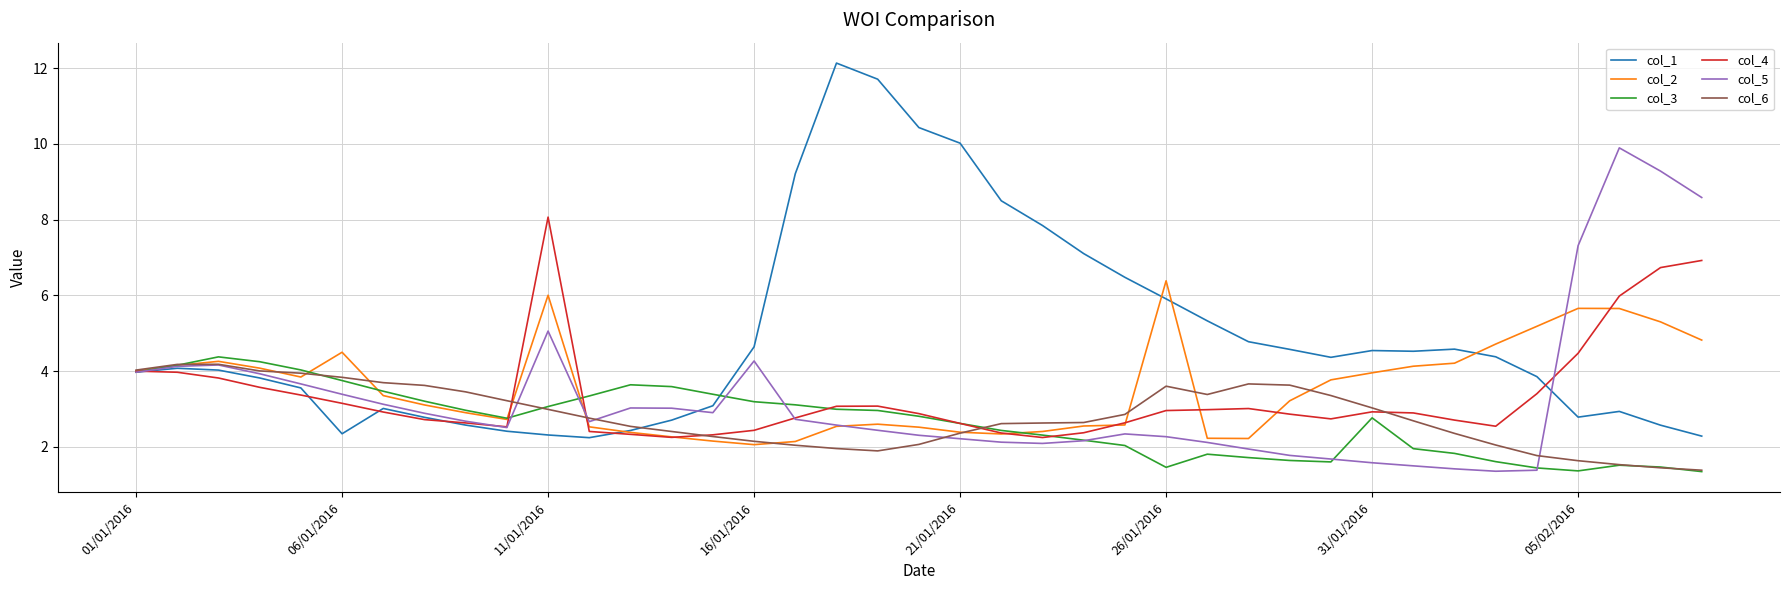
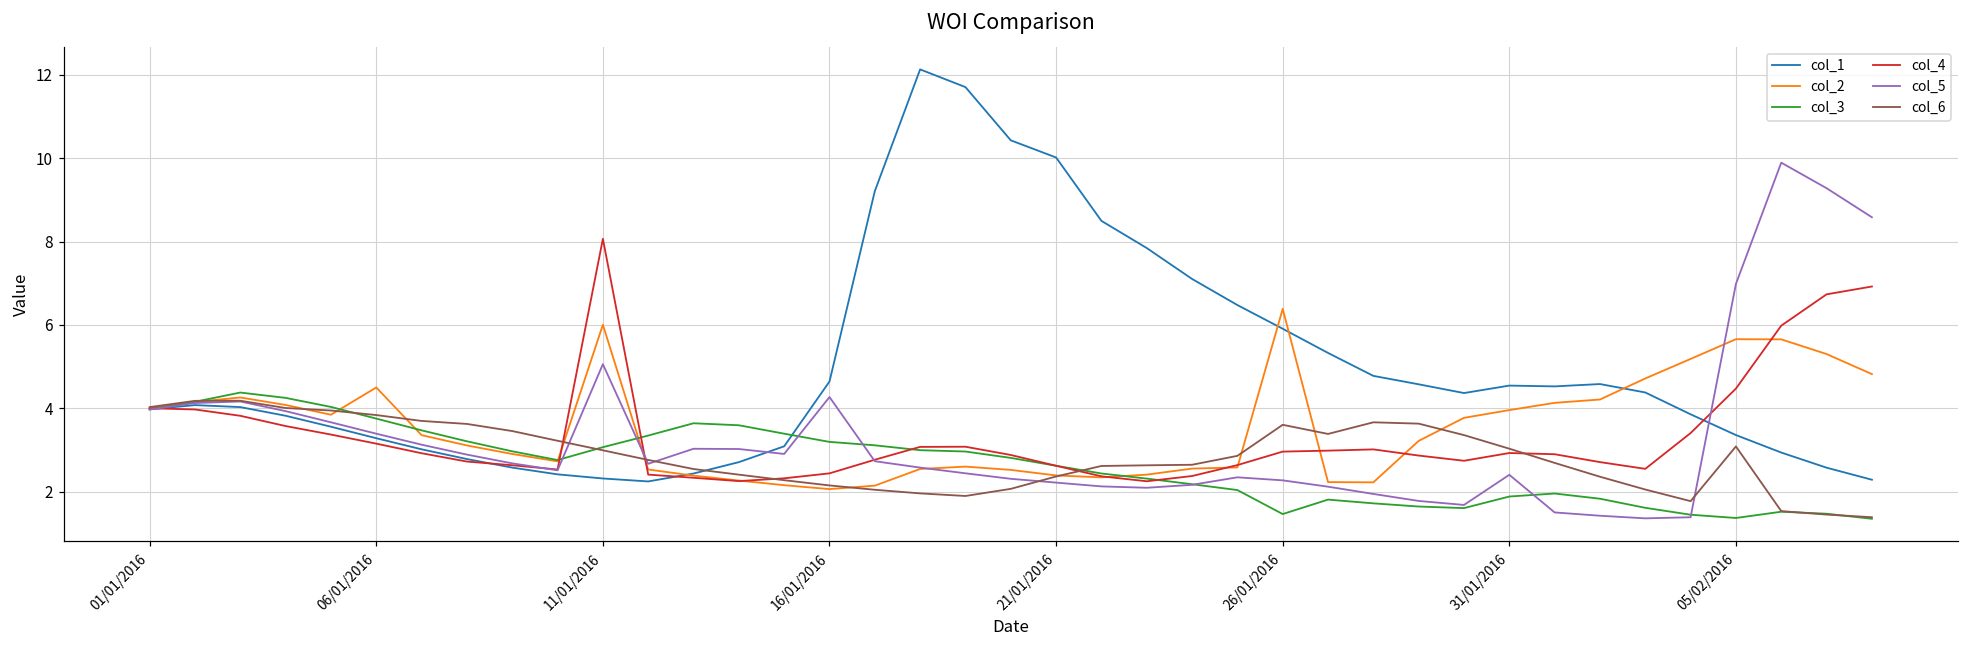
col_1, 06/01/2016: 2.3 -> 3.3
col_3, 31/01/2016: 2.8 -> 1.9
col_5, 31/01/2016: 1.6 -> 2.4
col_1, 05/02/2016: 2.8 -> 3.4
col_5, 05/02/2016: 7.3 -> 7.0
col_6, 05/02/2016: 1.6 -> 3.1
